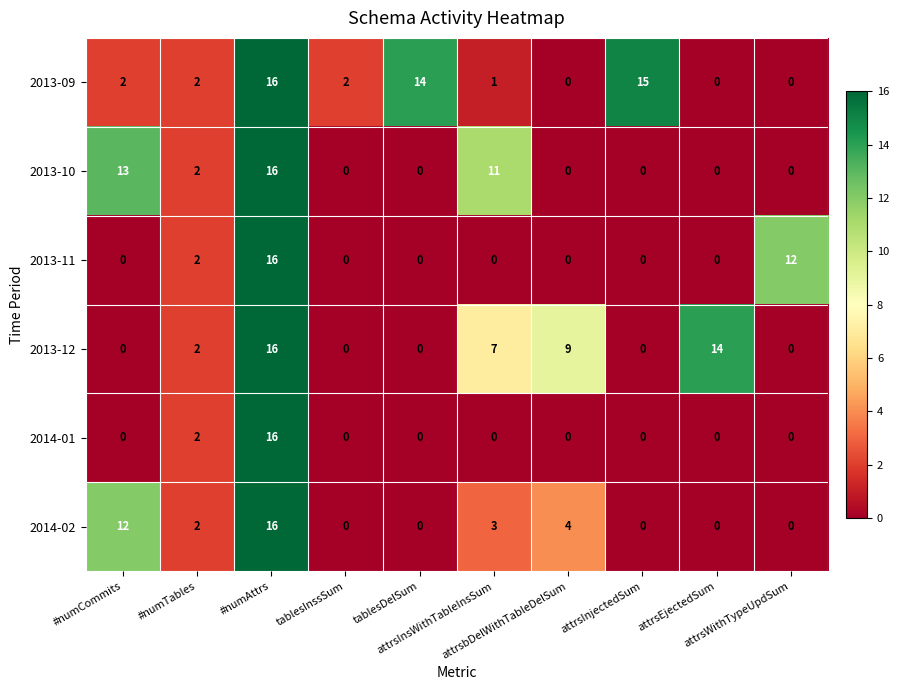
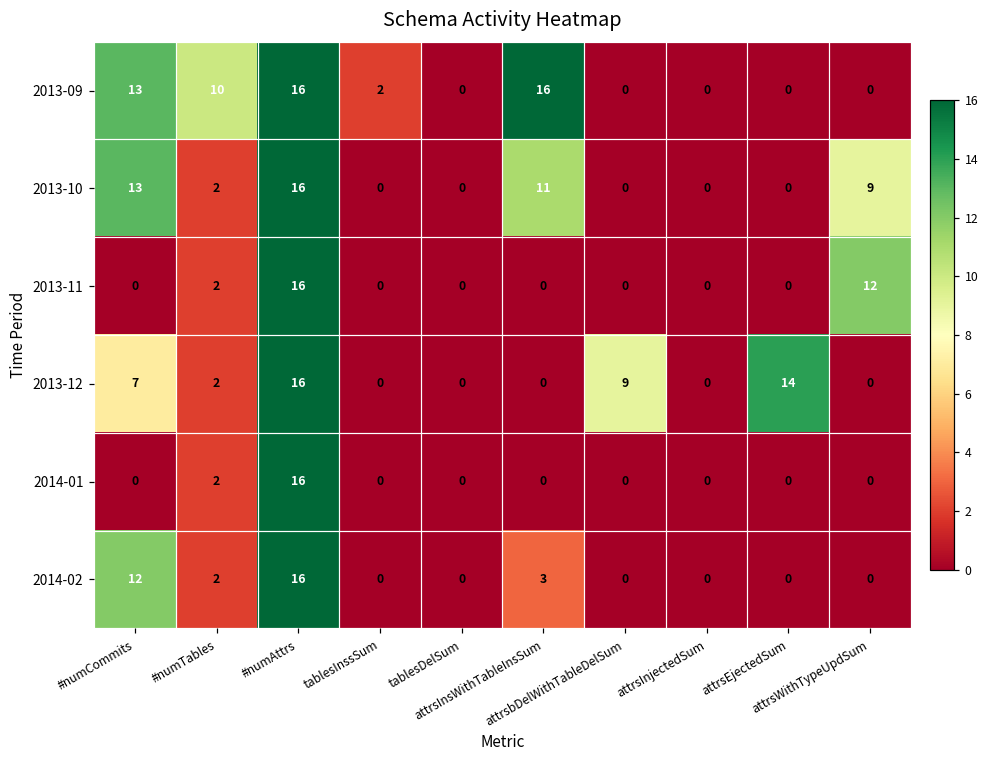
2013-09, #numCommits: 2 -> 13
2013-09, #numTables: 2 -> 10
2013-09, tablesDelSum: 14 -> 0
2013-09, attrsInsWithTableInsSum: 1 -> 16
2013-09, attrsInjectedSum: 15 -> 0
2013-10, attrsWithTypeUpdSum: 0 -> 9
2013-12, #numCommits: 0 -> 7
2013-12, attrsInsWithTableInsSum: 7 -> 0
2014-02, attrsbDelWithTableDelSum: 4 -> 0
